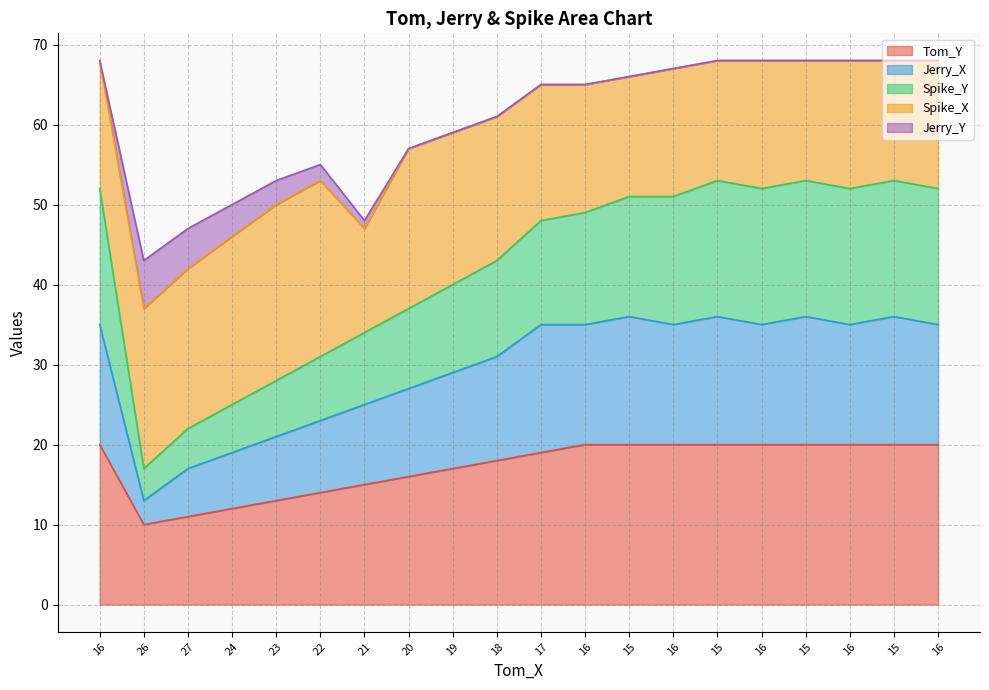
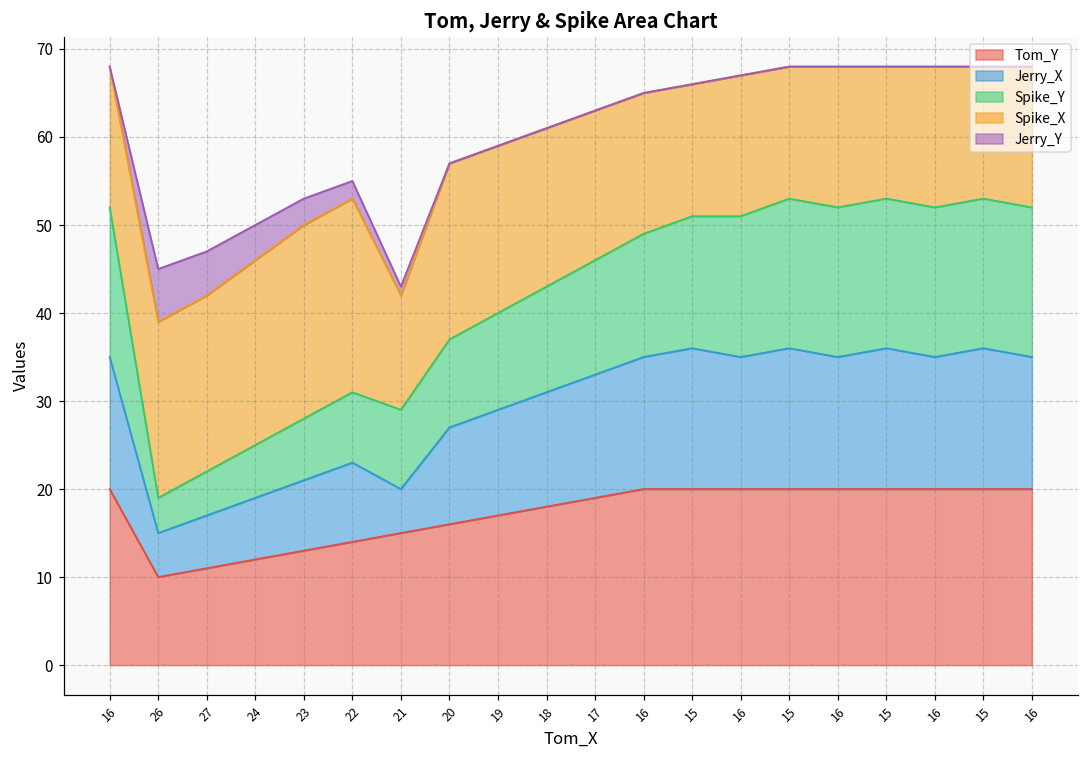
Jerry_X, 26: 3 -> 5
Jerry_X, 21: 10 -> 5
Jerry_X, 17: 16 -> 14
